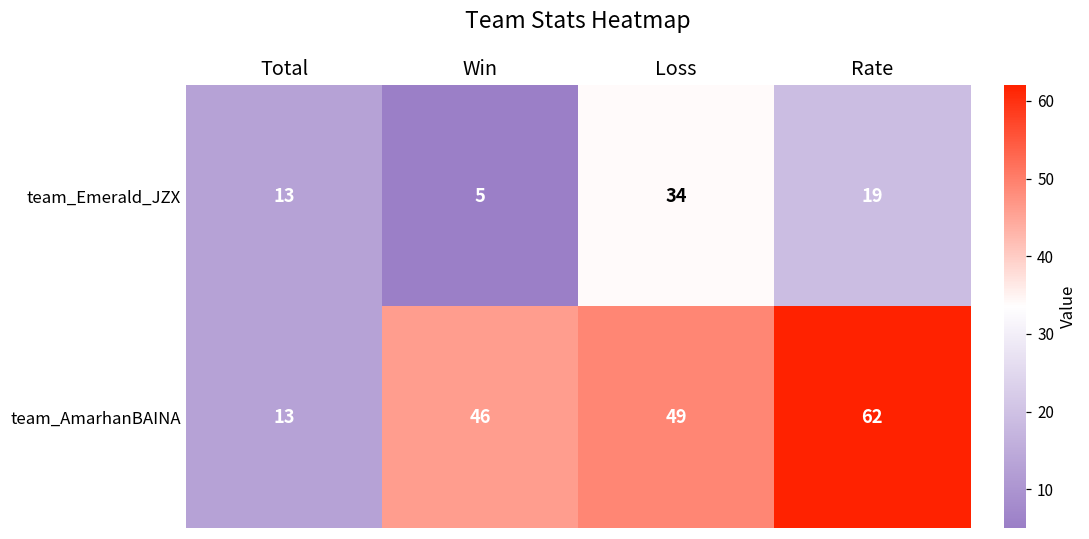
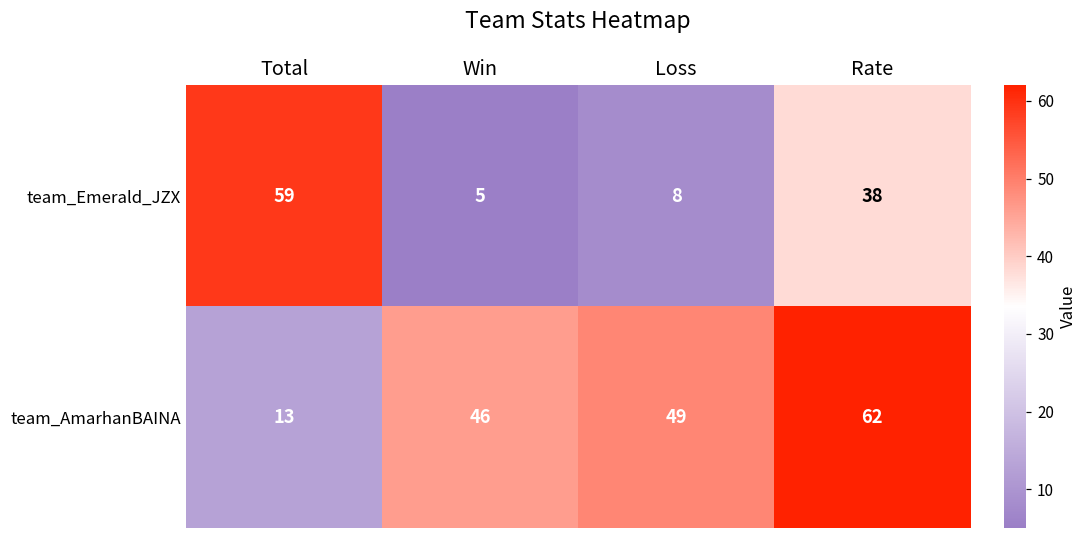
team_Emerald_JZX, Total: 13 -> 59
team_Emerald_JZX, Loss: 34 -> 8
team_Emerald_JZX, Rate: 19 -> 38
